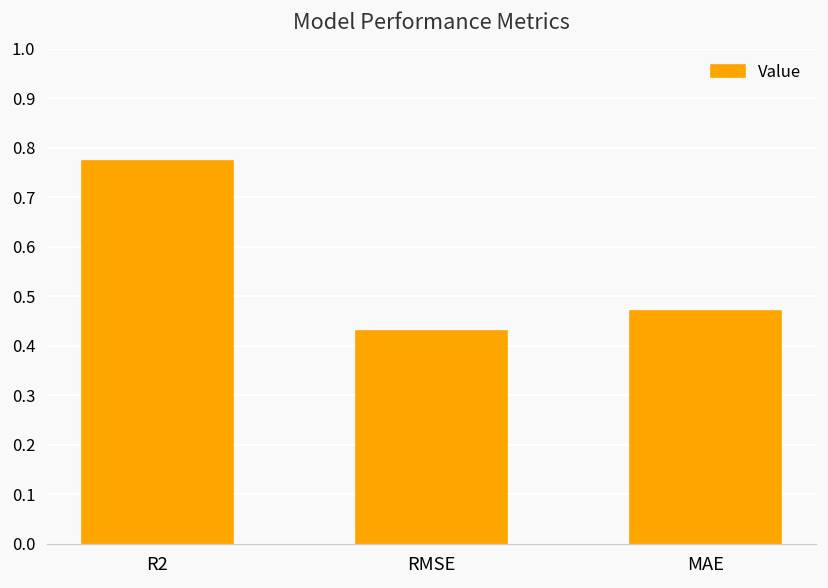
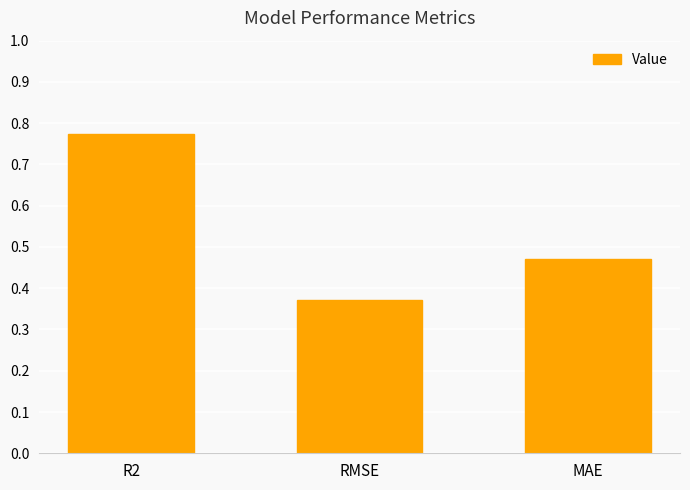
RMSE: 0.43 -> 0.37
